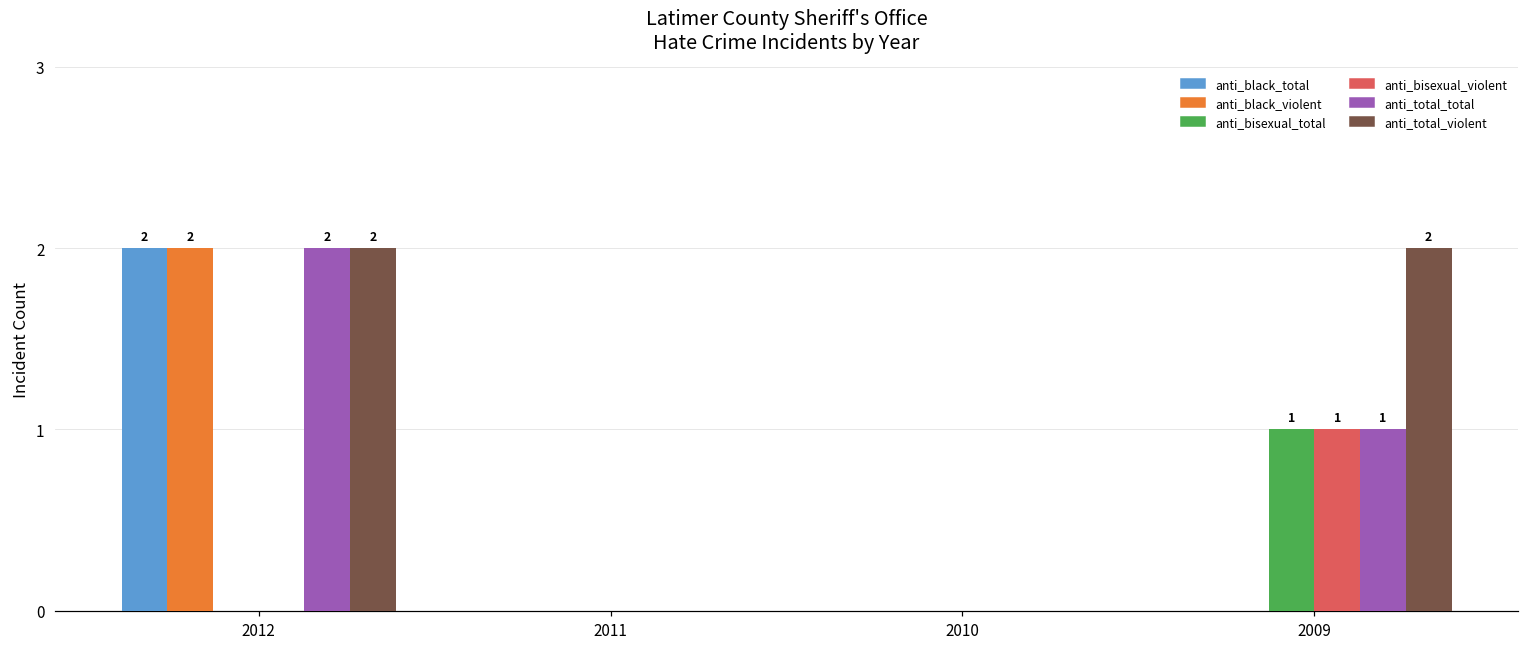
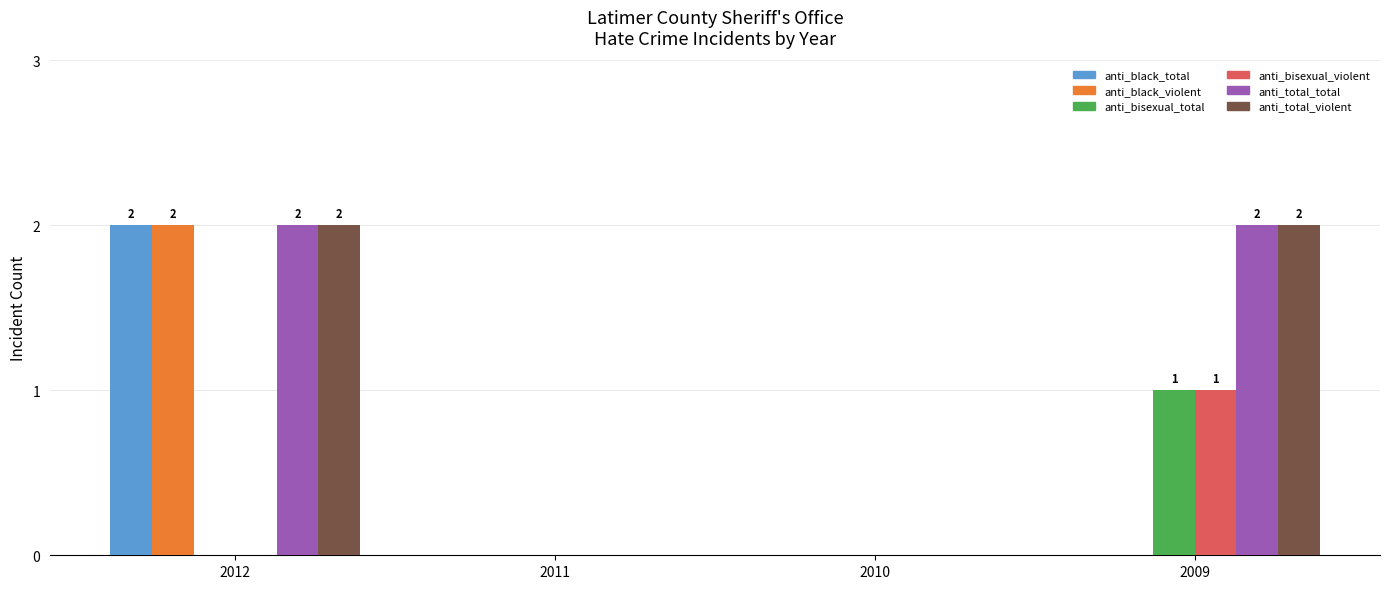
anti_total_total, 2009: 1 -> 2
